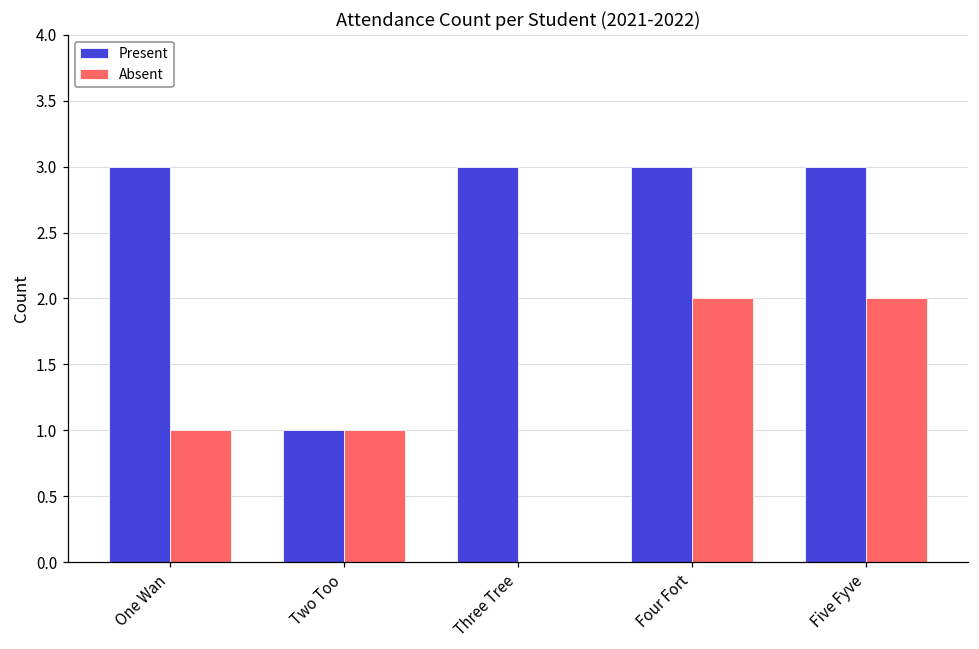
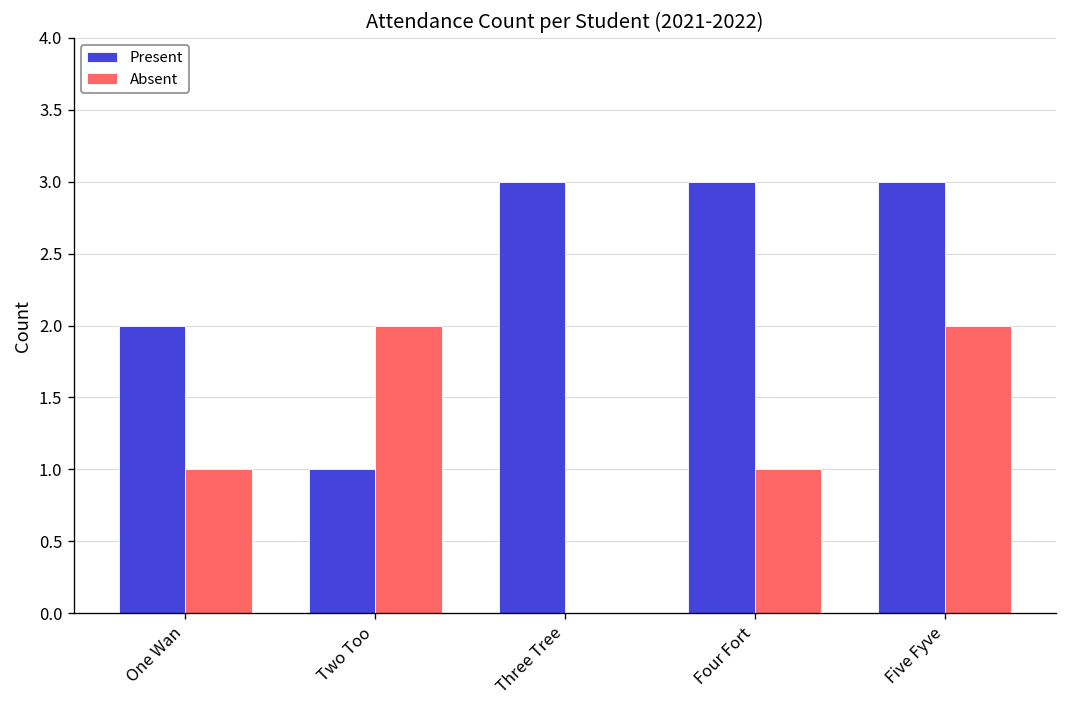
Present, One Wan: 3 -> 2
Absent, Two Too: 1.00 -> 2.00
Absent, Four Fort: 2.00 -> 1.00
